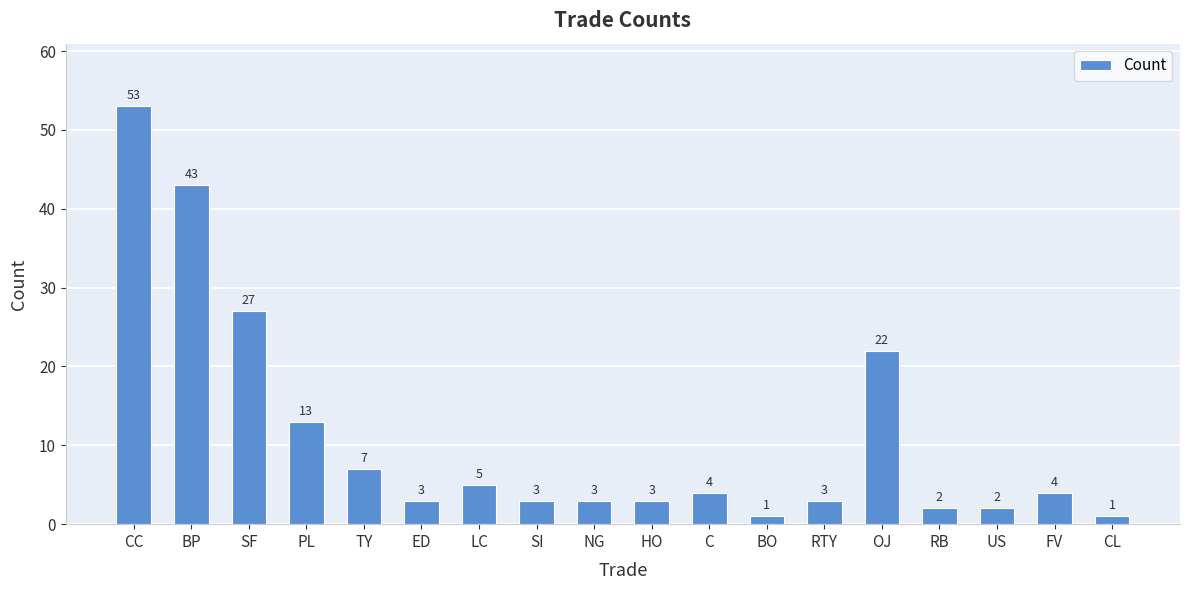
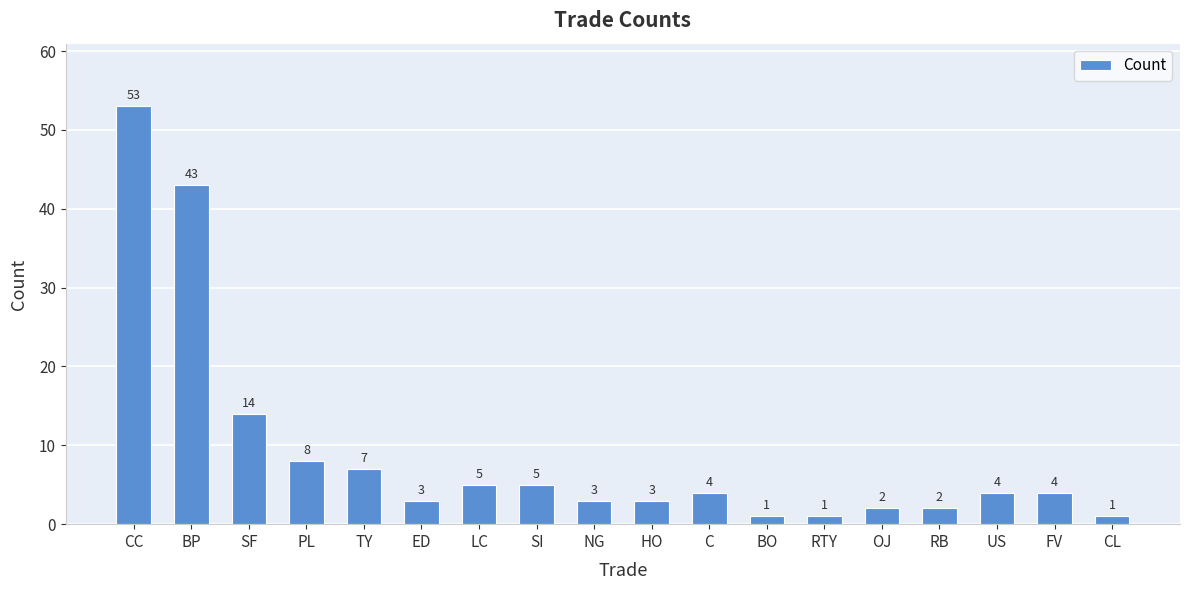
SF: 27 -> 14
PL: 13 -> 8
SI: 3 -> 5
RTY: 3 -> 1
OJ: 22 -> 2
US: 2 -> 4
